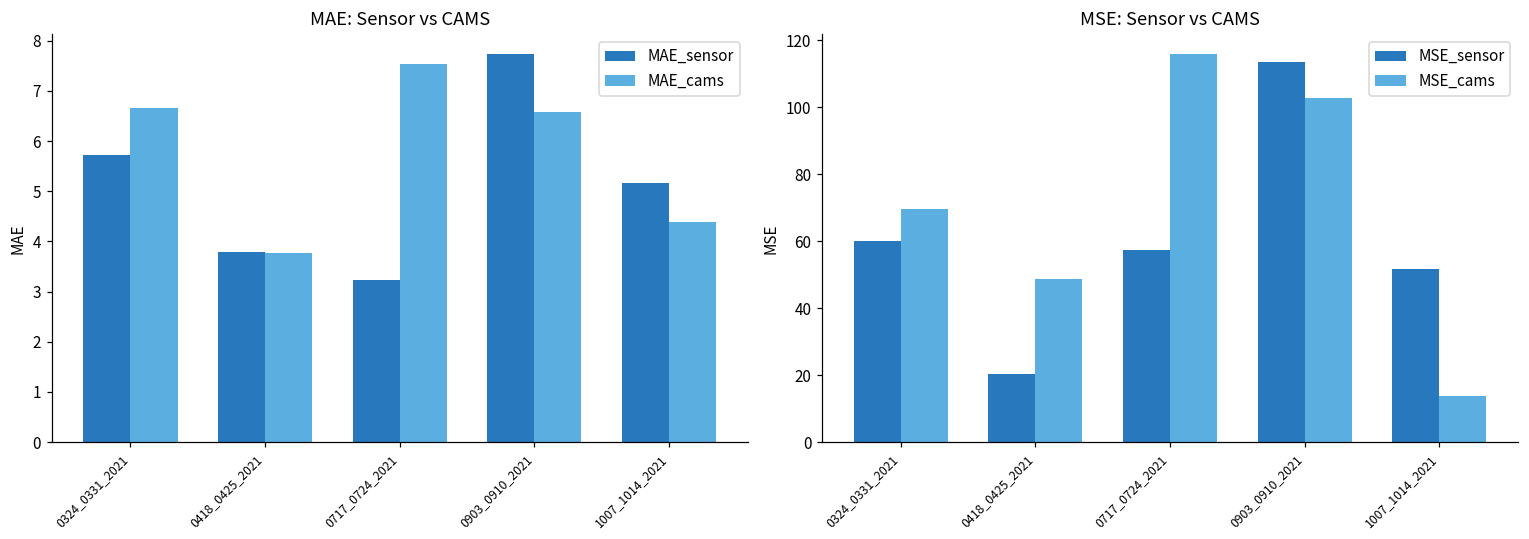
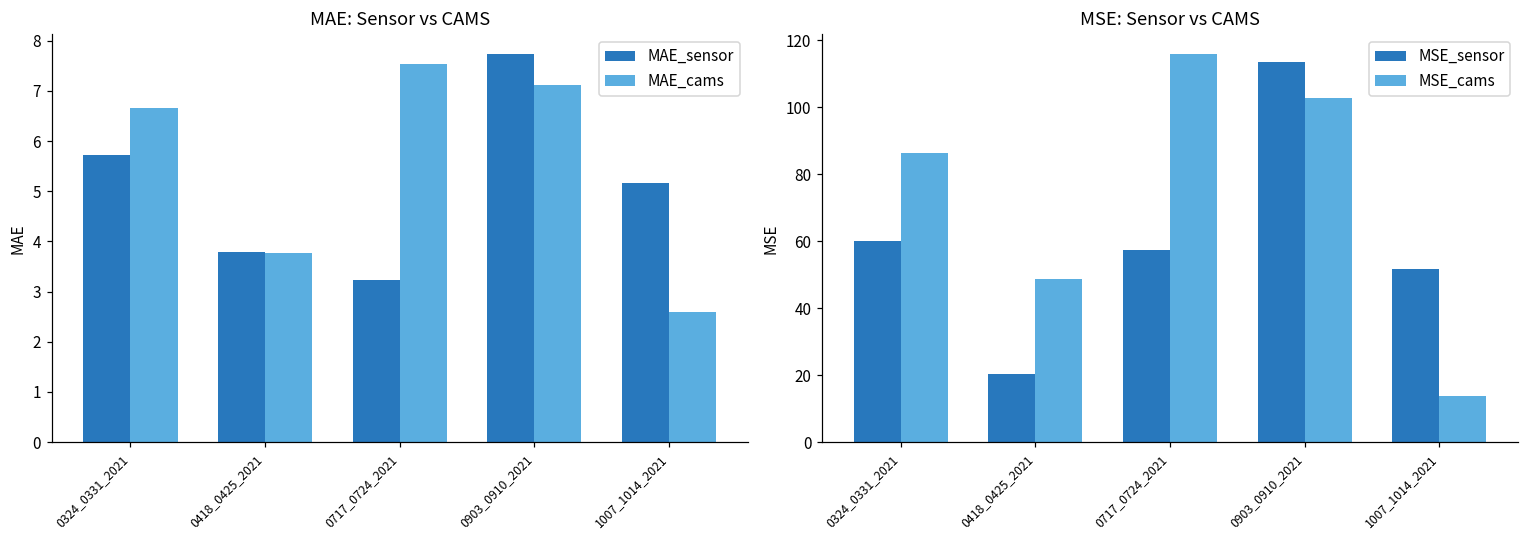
MAE: Sensor vs CAMS, MAE_cams, 0903_0910_2021: 6.6 -> 7.1
MAE: Sensor vs CAMS, MAE_cams, 1007_1014_2021: 4.4 -> 2.6
MSE: Sensor vs CAMS, MSE_cams, 0324_0331_2021: 70 -> 86
